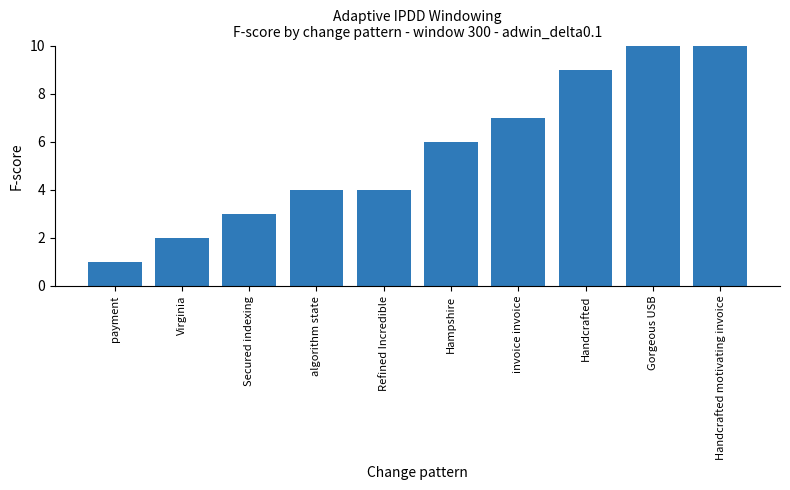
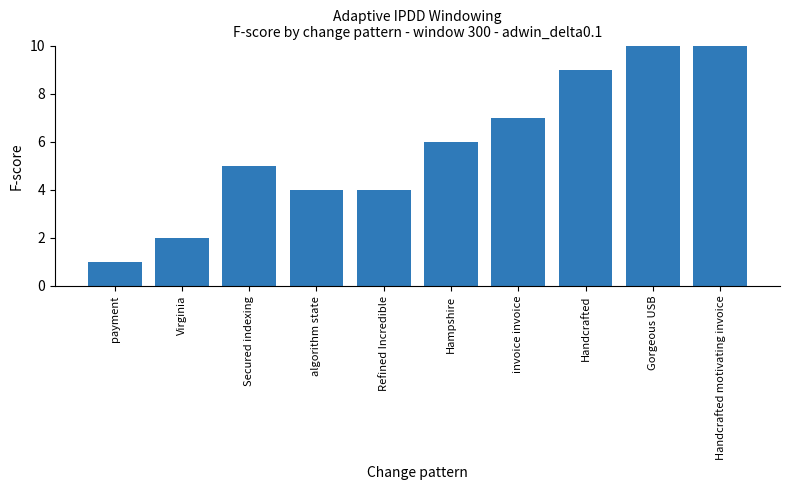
Secured indexing: 3 -> 5
